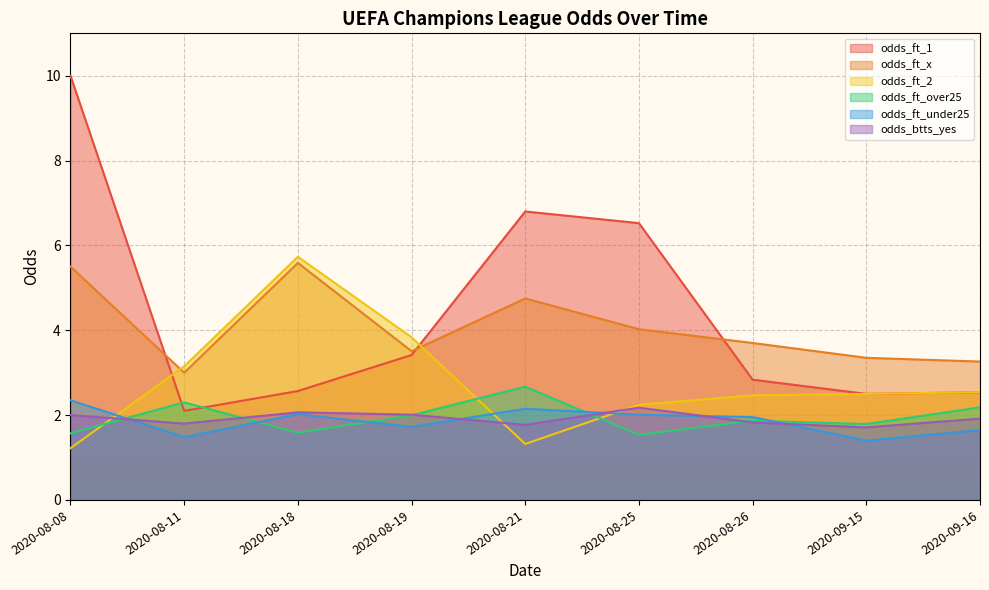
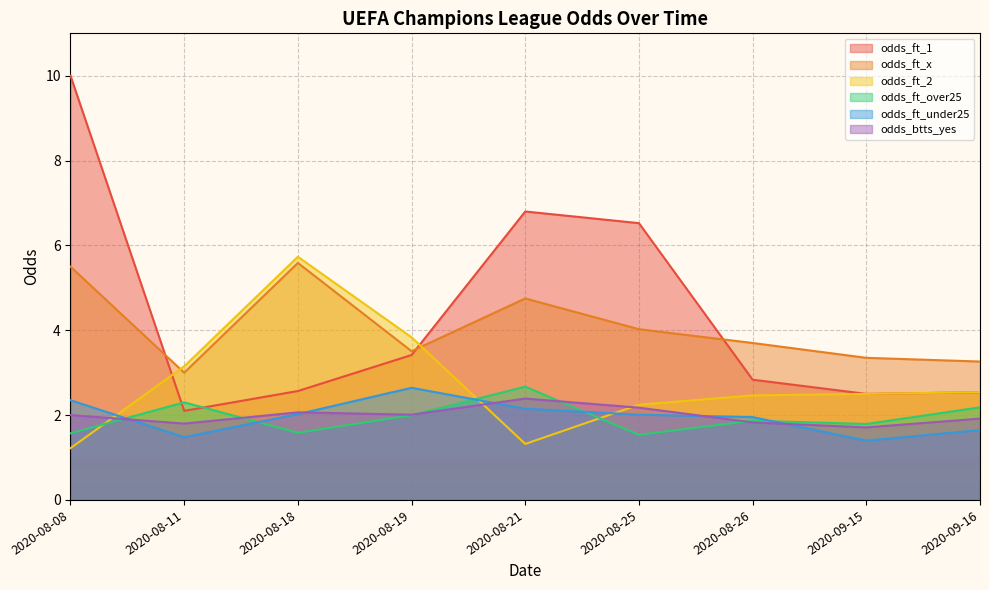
odds_ft_under25, 2020-08-19: 1.7 -> 2.6
odds_btts_yes, 2020-08-21: 1.8 -> 2.4
